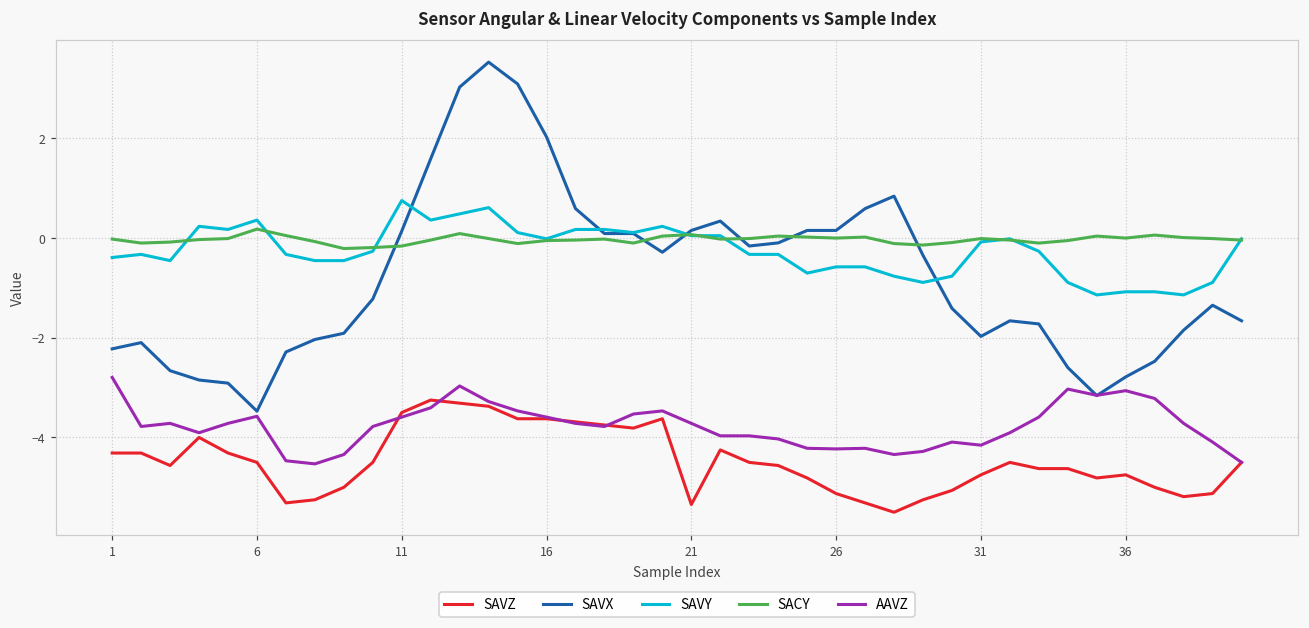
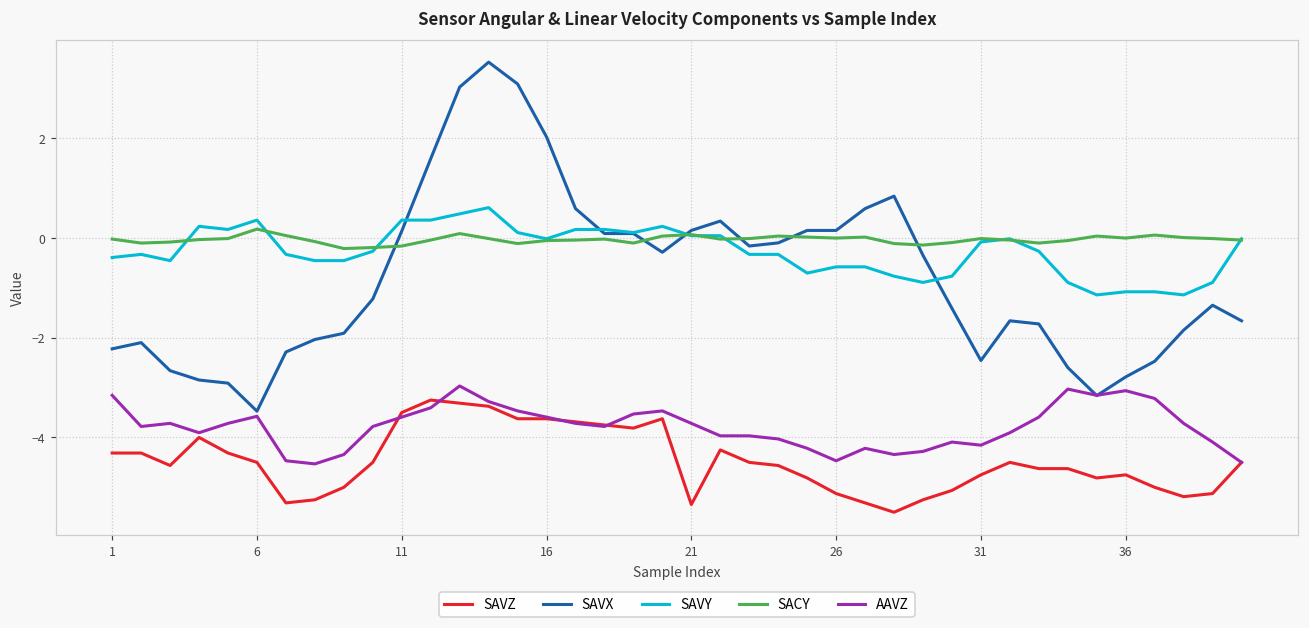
AAVZ, 1: -2.8 -> -3.2
SAVY, 11: 0.7 -> 0.4
AAVZ, 26: -4.2 -> -4.5
SAVX, 31: -2.0 -> -2.5
